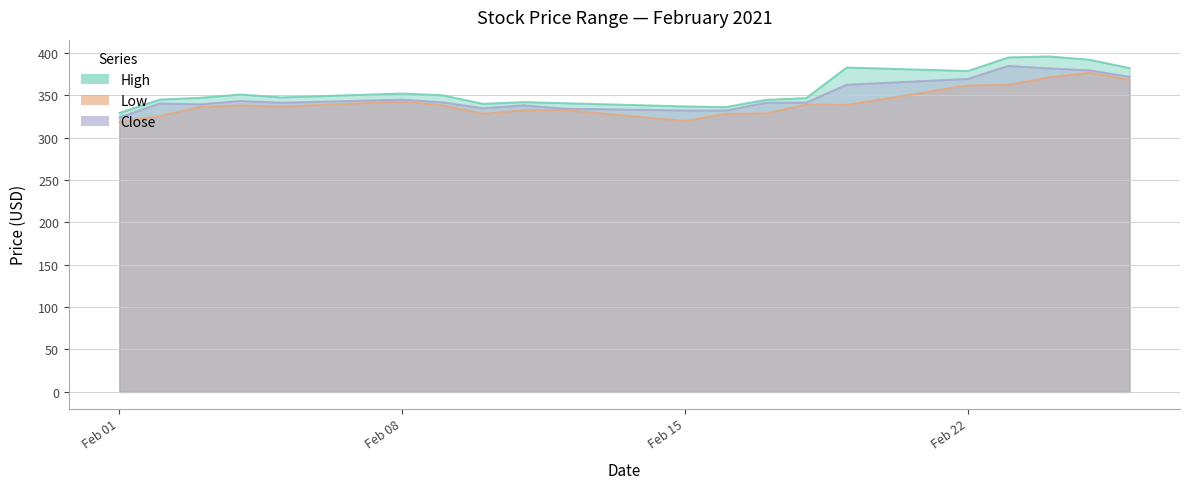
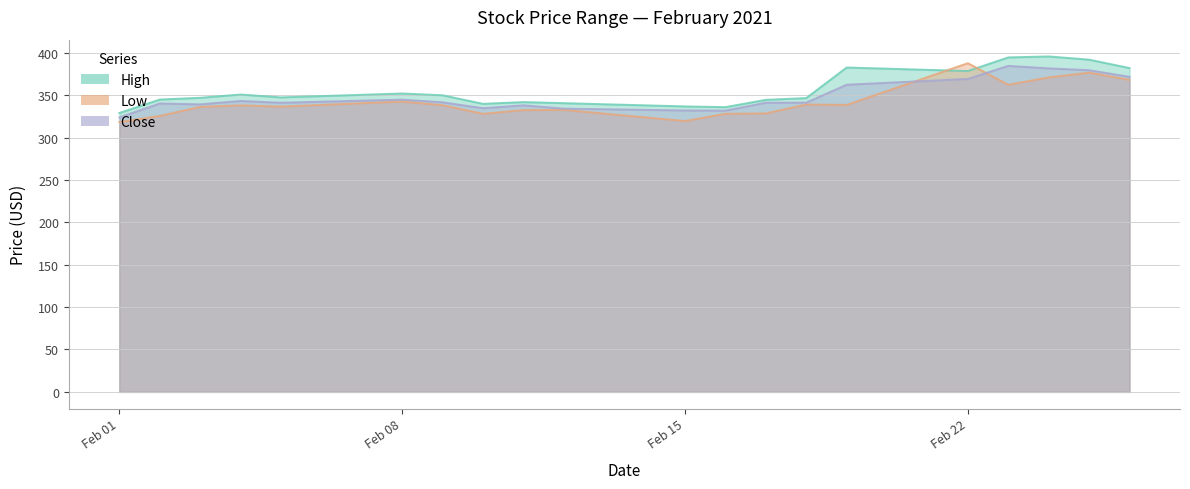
Low, Feb 22: 360 -> 390
